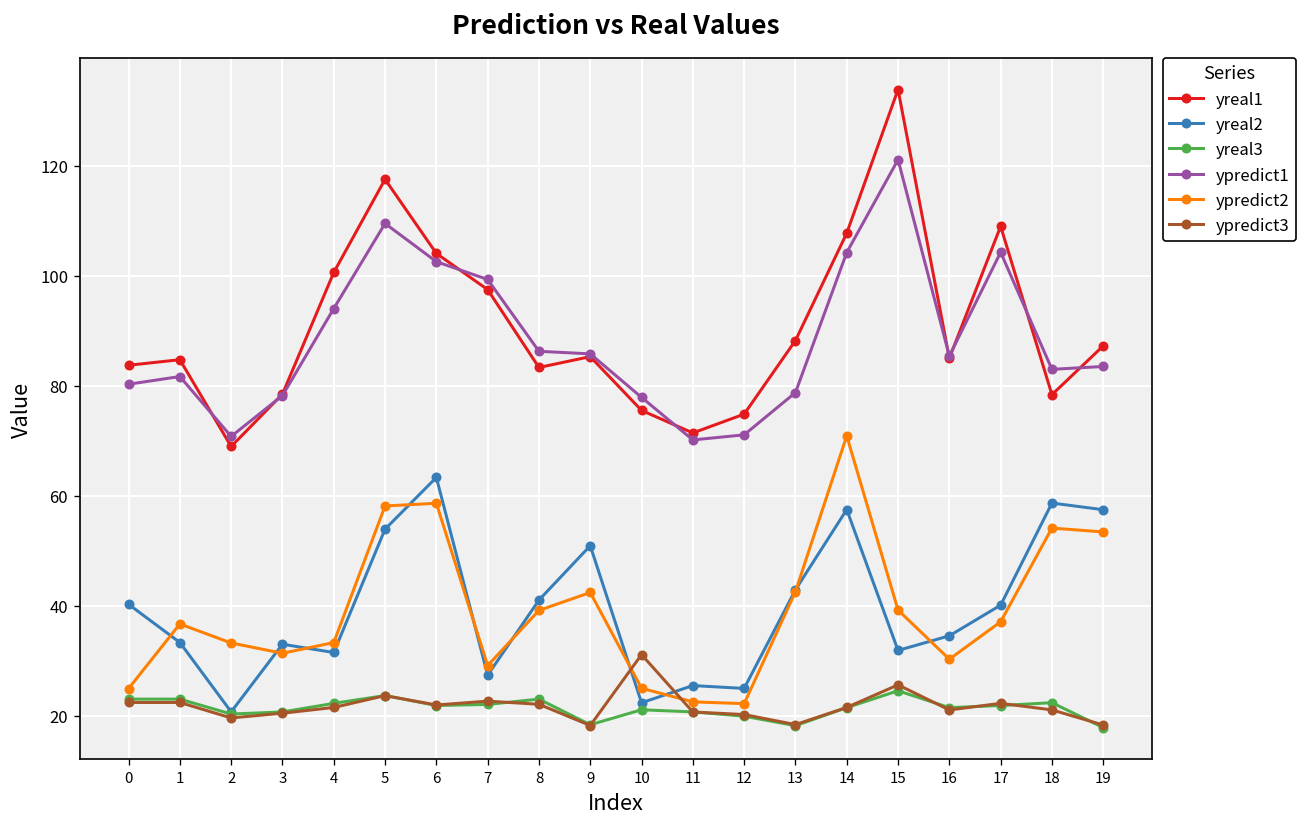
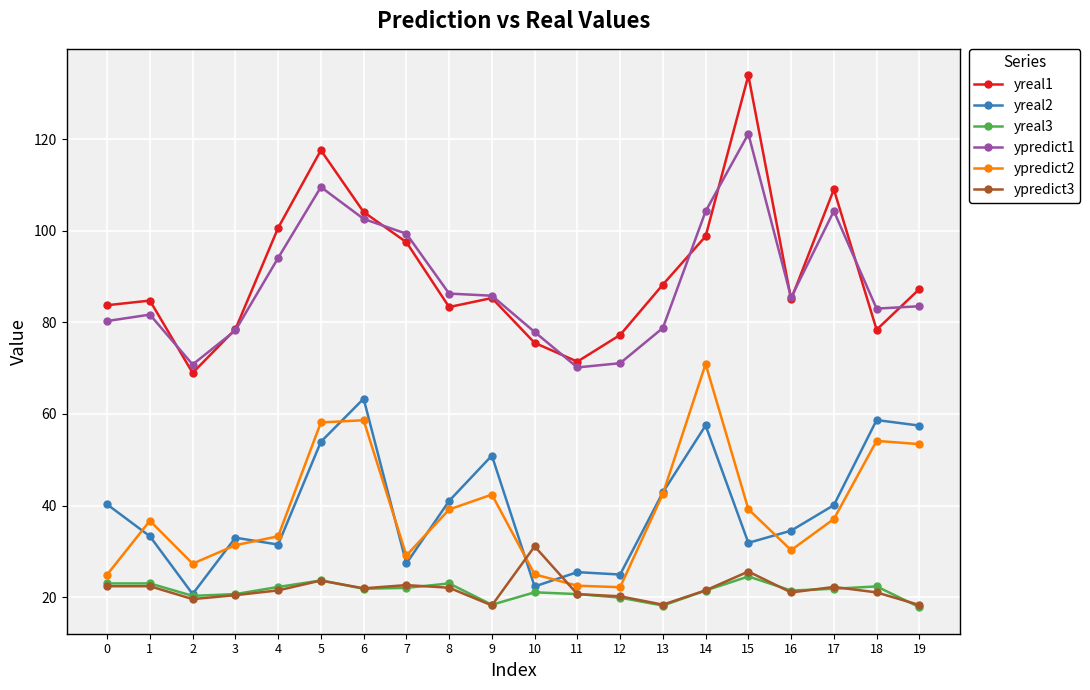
ypredict2, 2: 33 -> 27
yreal1, 12: 75 -> 77
yreal1, 14: 108 -> 99
